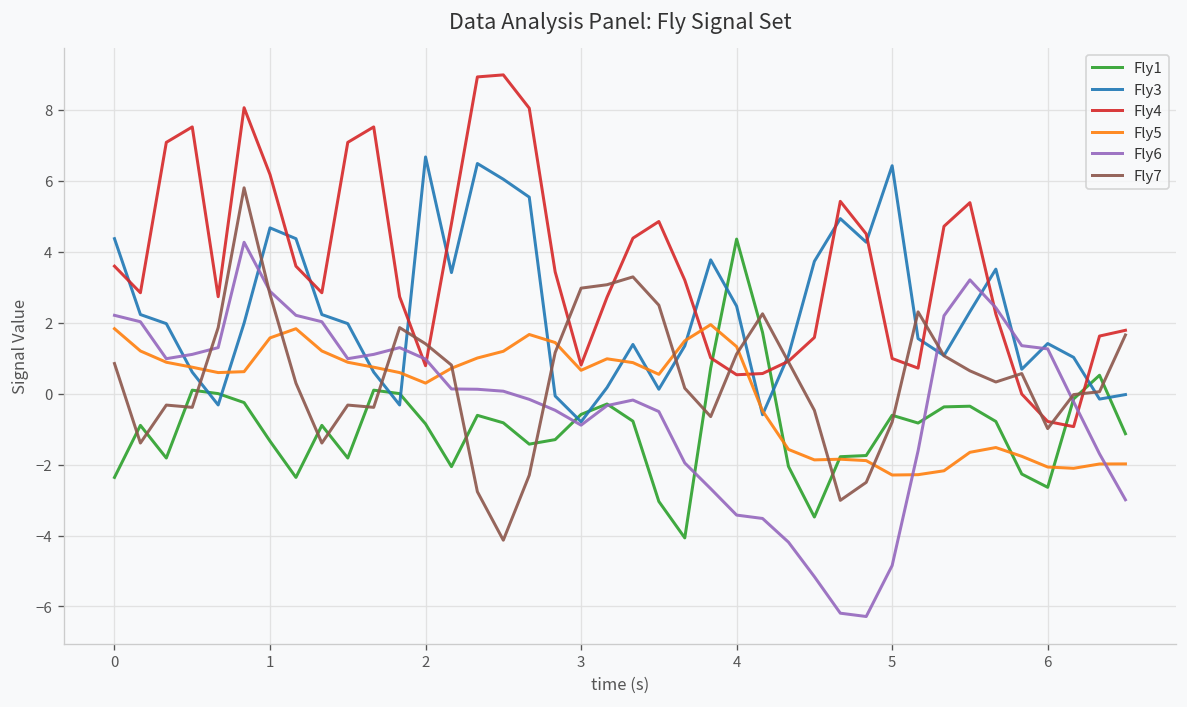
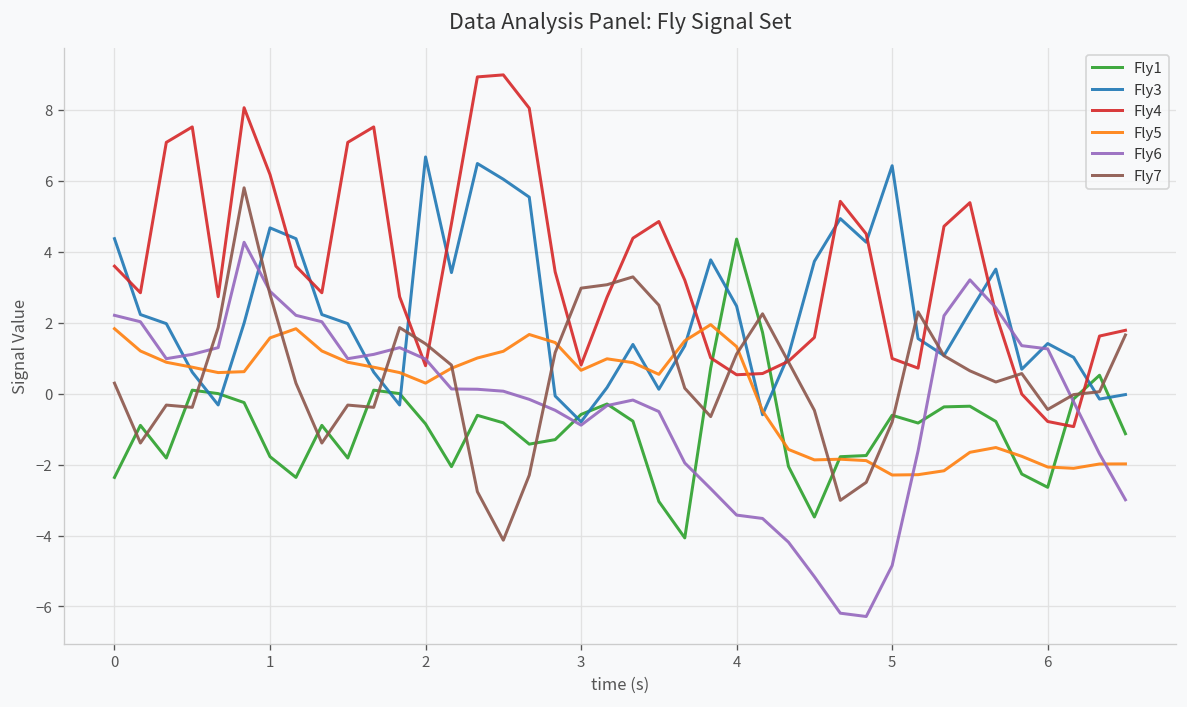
Fly7, 0: 0.8 -> 0.3
Fly1, 1: -1.3 -> -1.8
Fly7, 6: -1.0 -> -0.4
